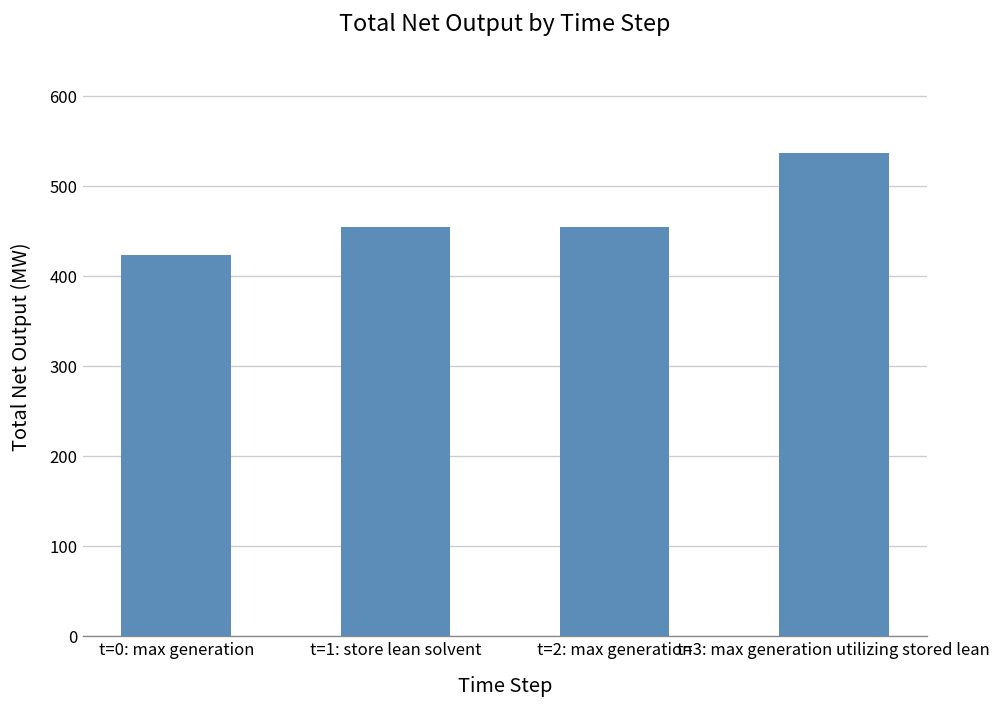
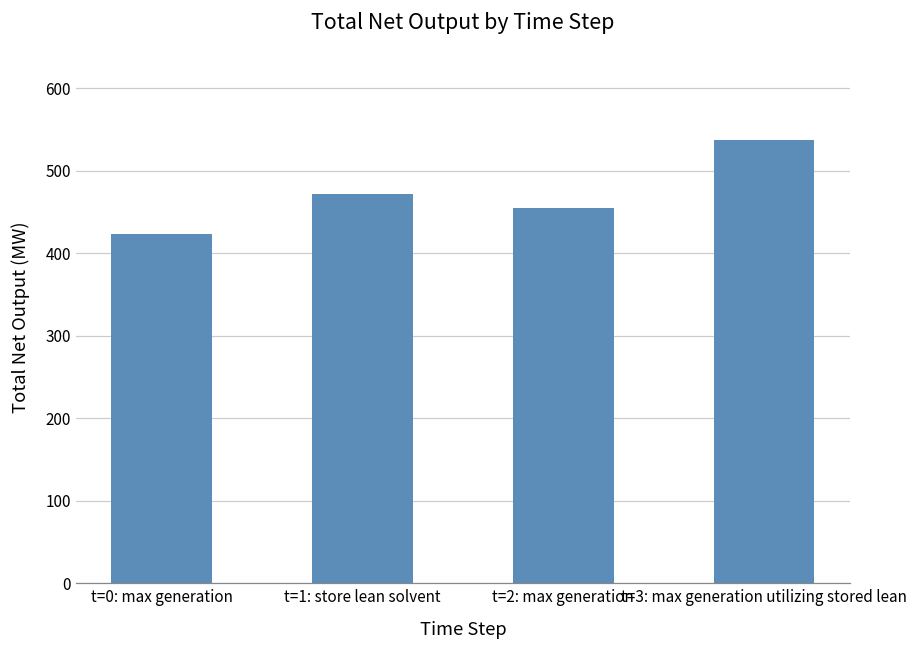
t=1: store lean solvent: 460 -> 470
